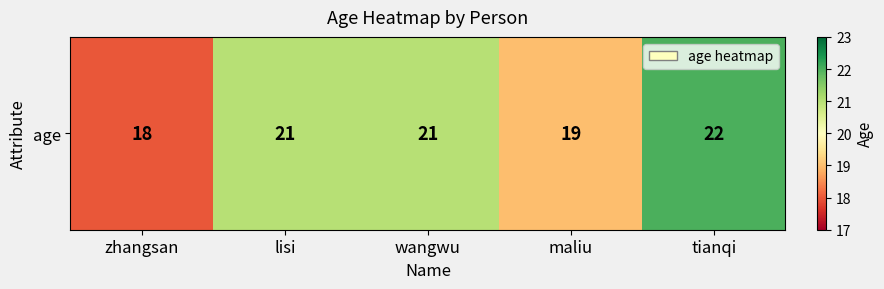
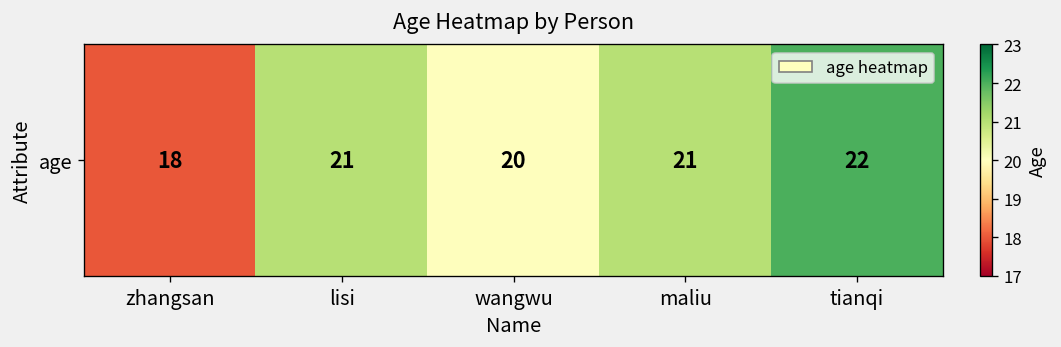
age, wangwu: 21 -> 20
age, maliu: 19 -> 21
